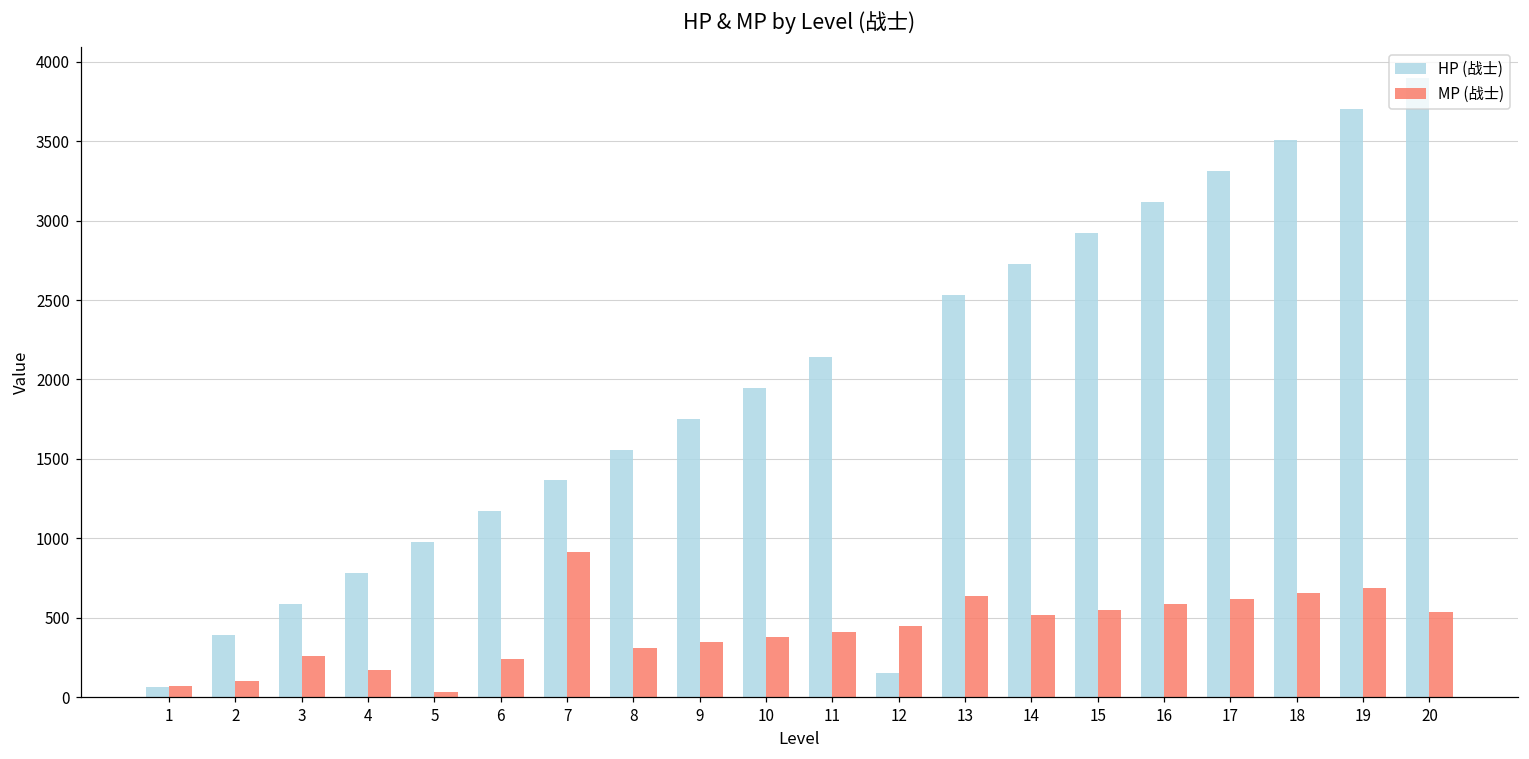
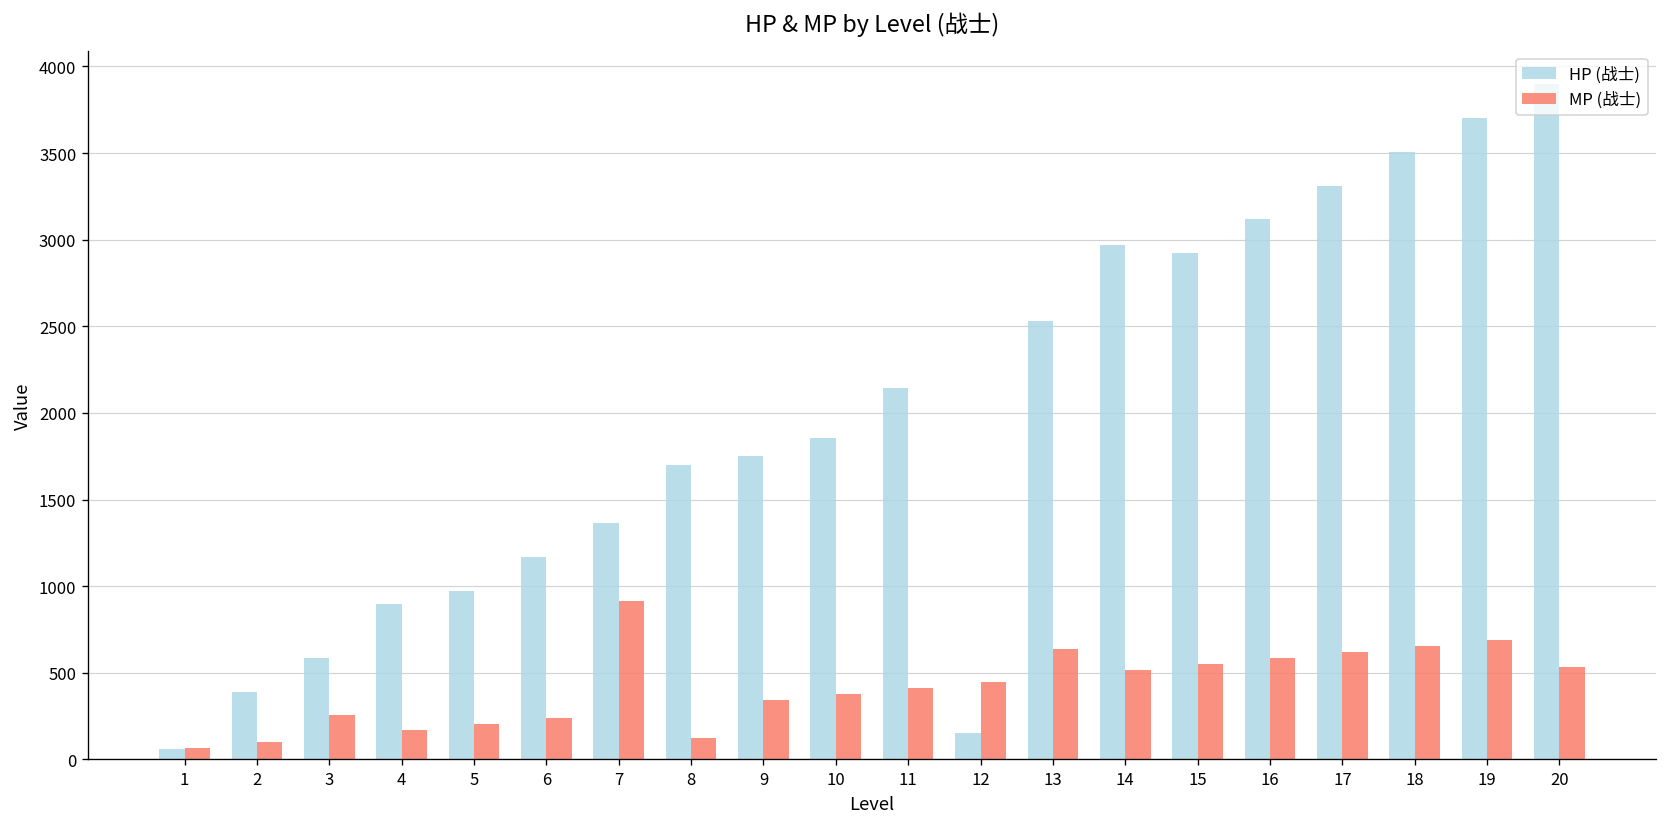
HP (战士), 4: 780 -> 900
MP (战士), 5: 30 -> 210
HP (战士), 8: 1560 -> 1700
MP (战士), 8: 310 -> 130
HP (战士), 10: 1950 -> 1860
HP (战士), 14: 2730 -> 2970
